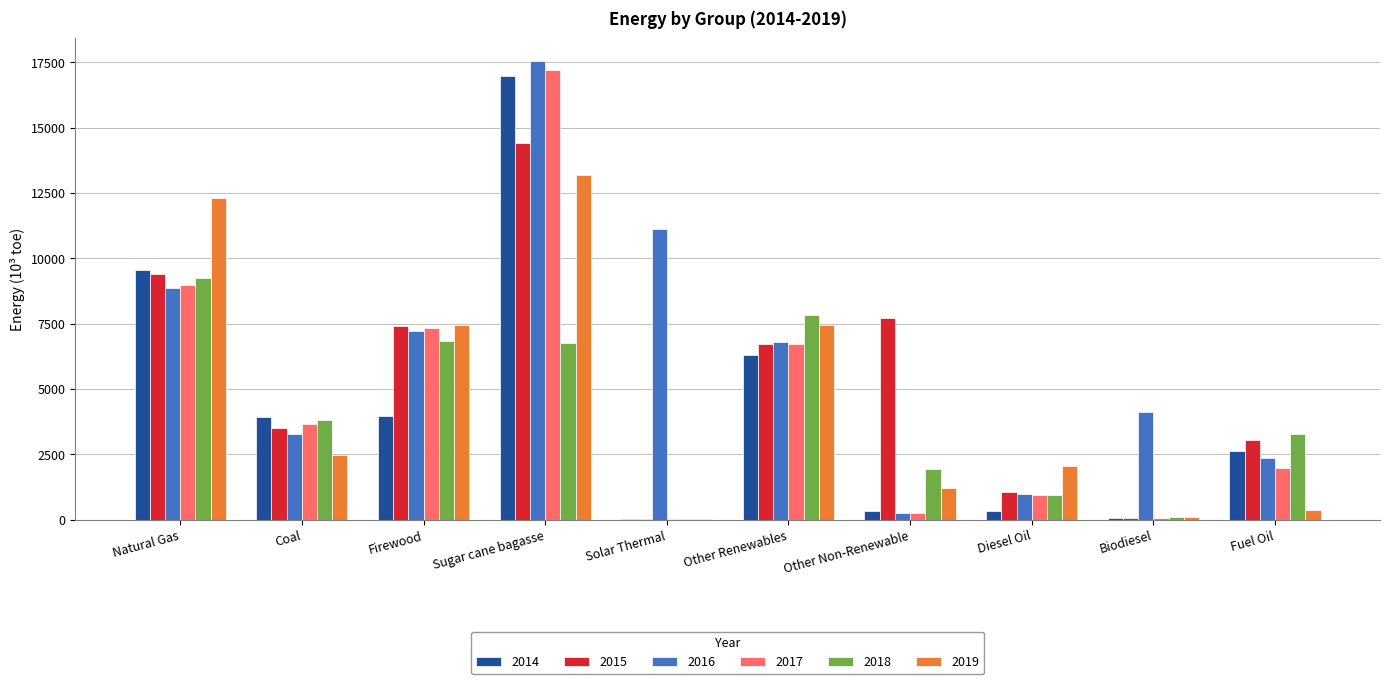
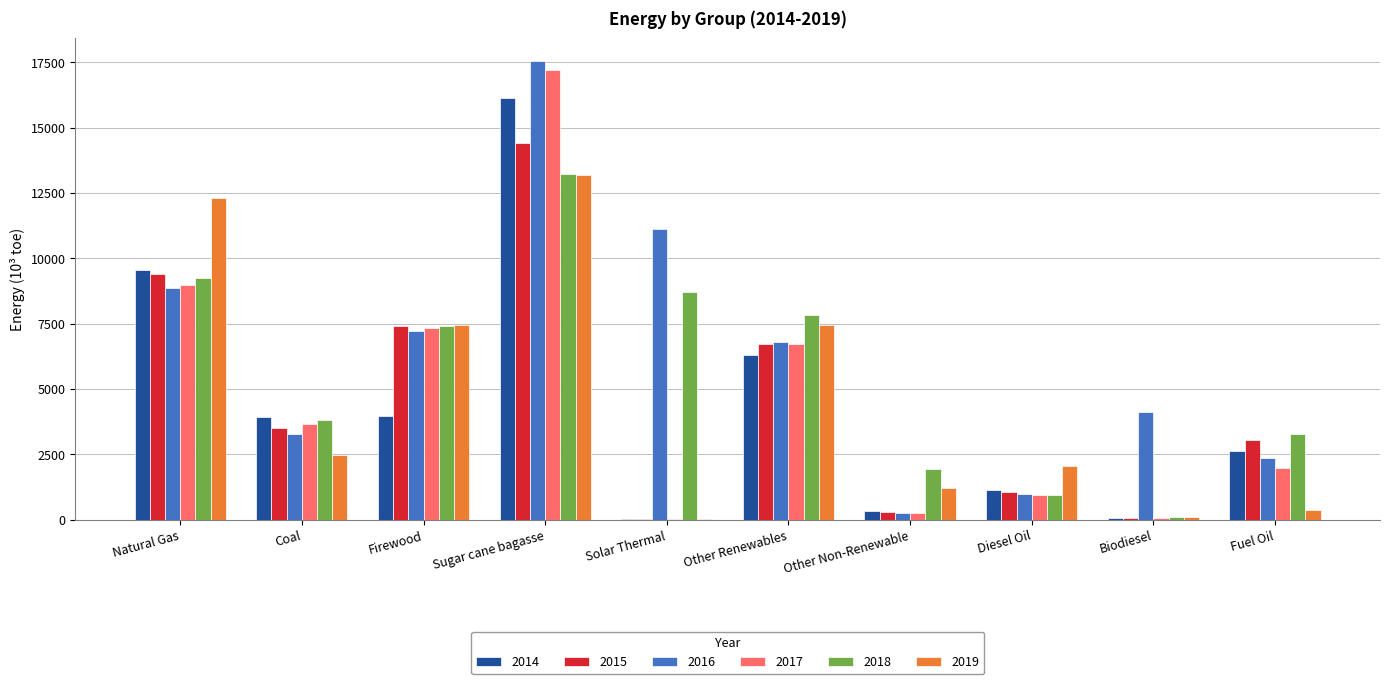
2018, Firewood: 6800 -> 7400
2014, Sugar cane bagasse: 17000 -> 16100
2018, Sugar cane bagasse: 6800 -> 13200
2018, Solar Thermal: 0 -> 8700
2015, Other Non-Renewable: 7700 -> 300
2014, Diesel Oil: 300 -> 1100
